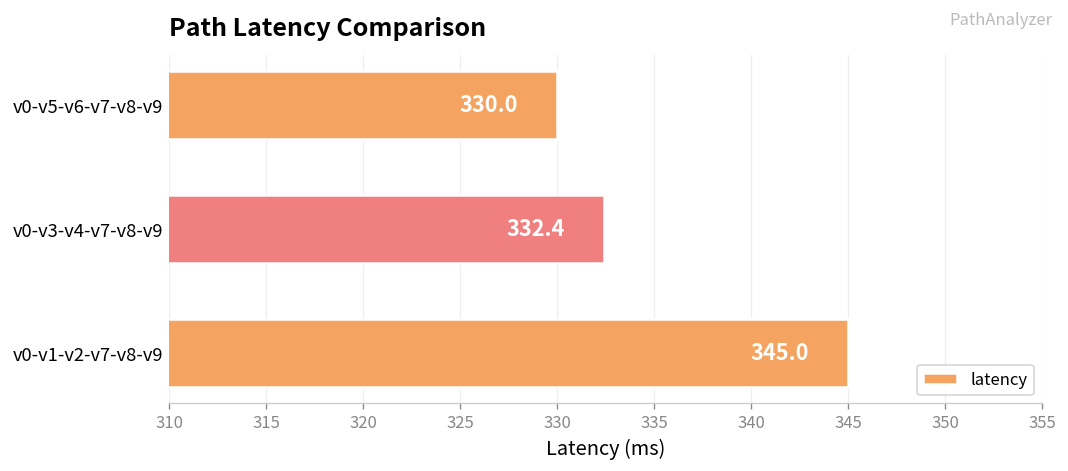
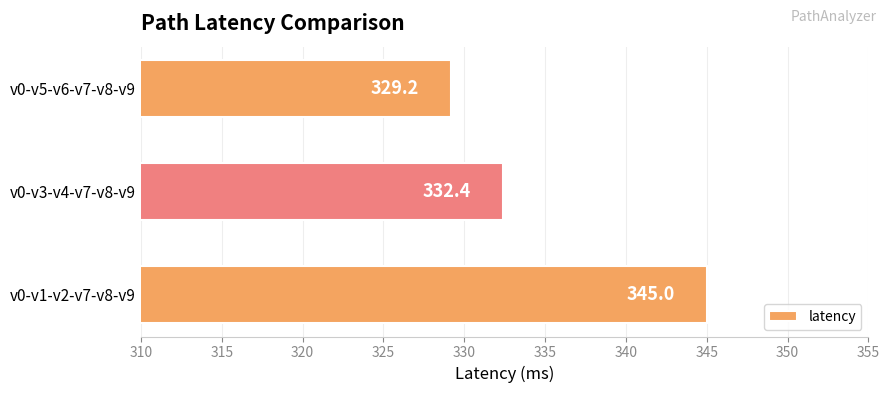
v0-v5-v6-v7-v8-v9: 330.0 -> 329.2
